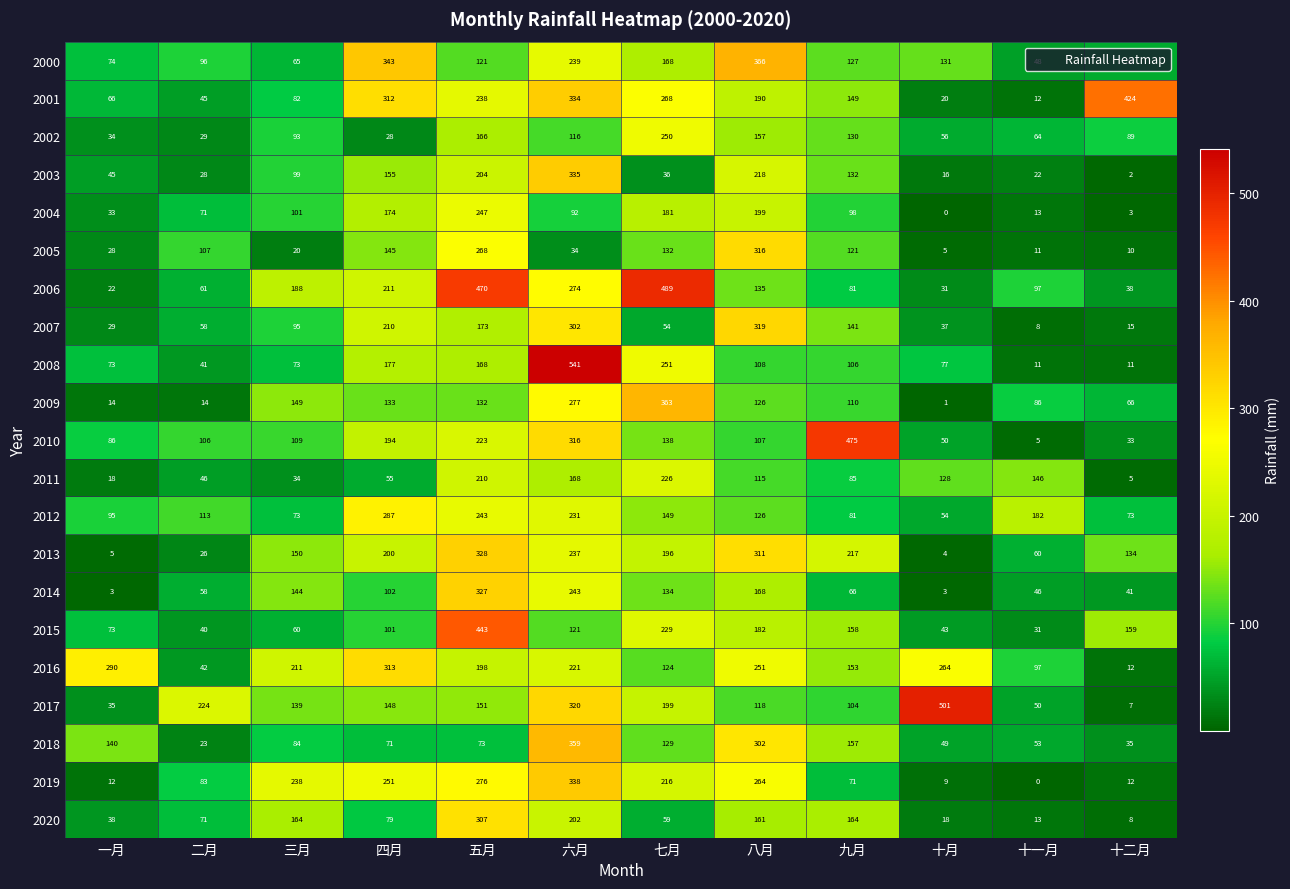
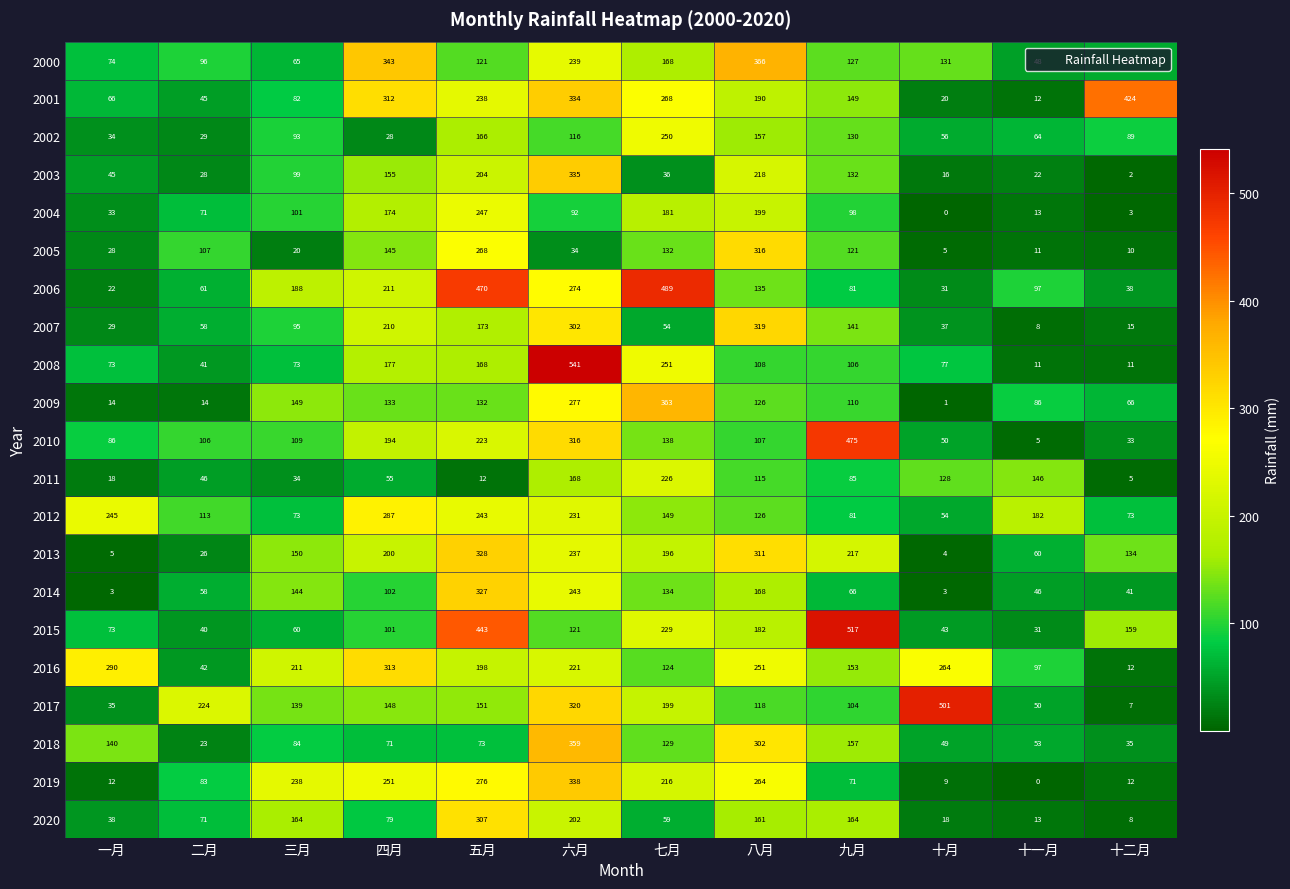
2011, 五月: 210 -> 12
2012, 一月: 95 -> 245
2015, 九月: 158 -> 517
